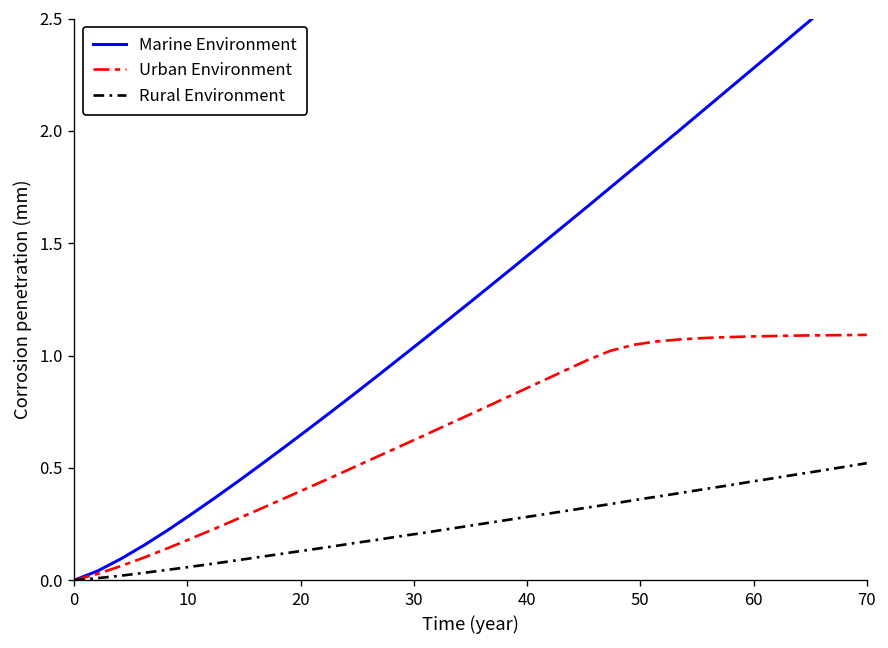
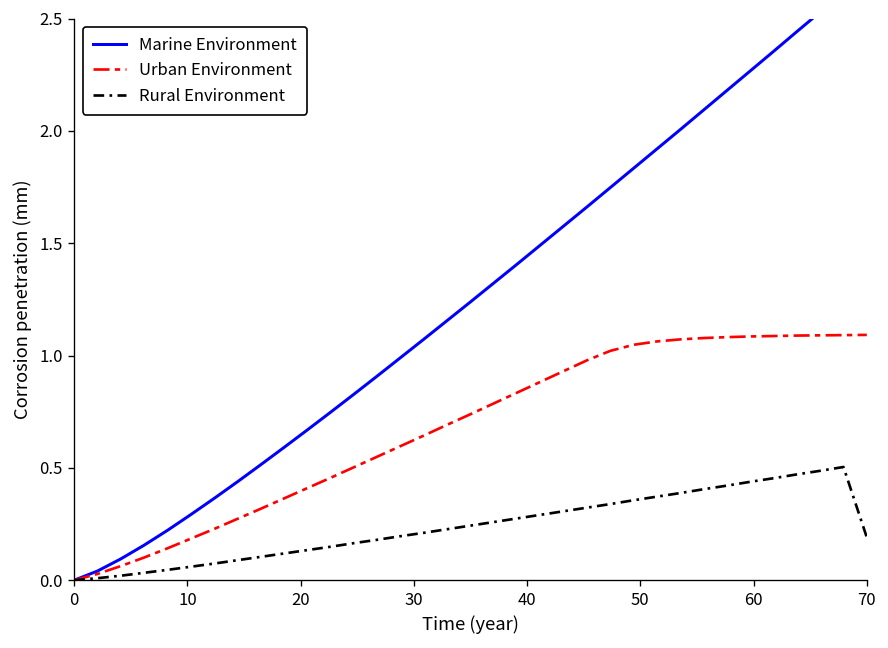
Rural Environment, 70: 0.52 -> 0.19
